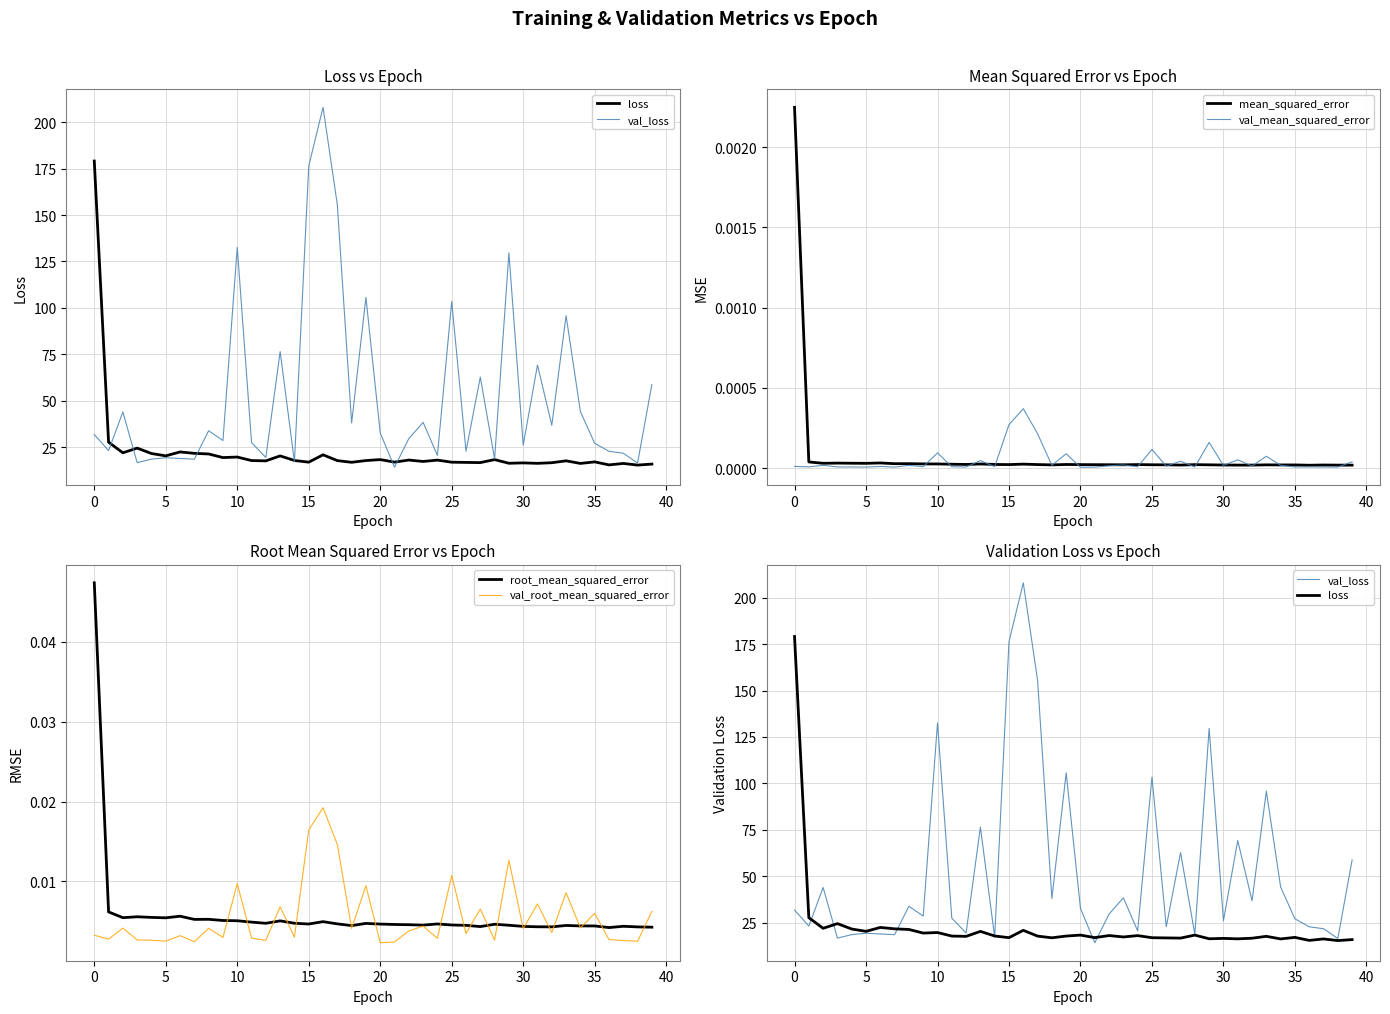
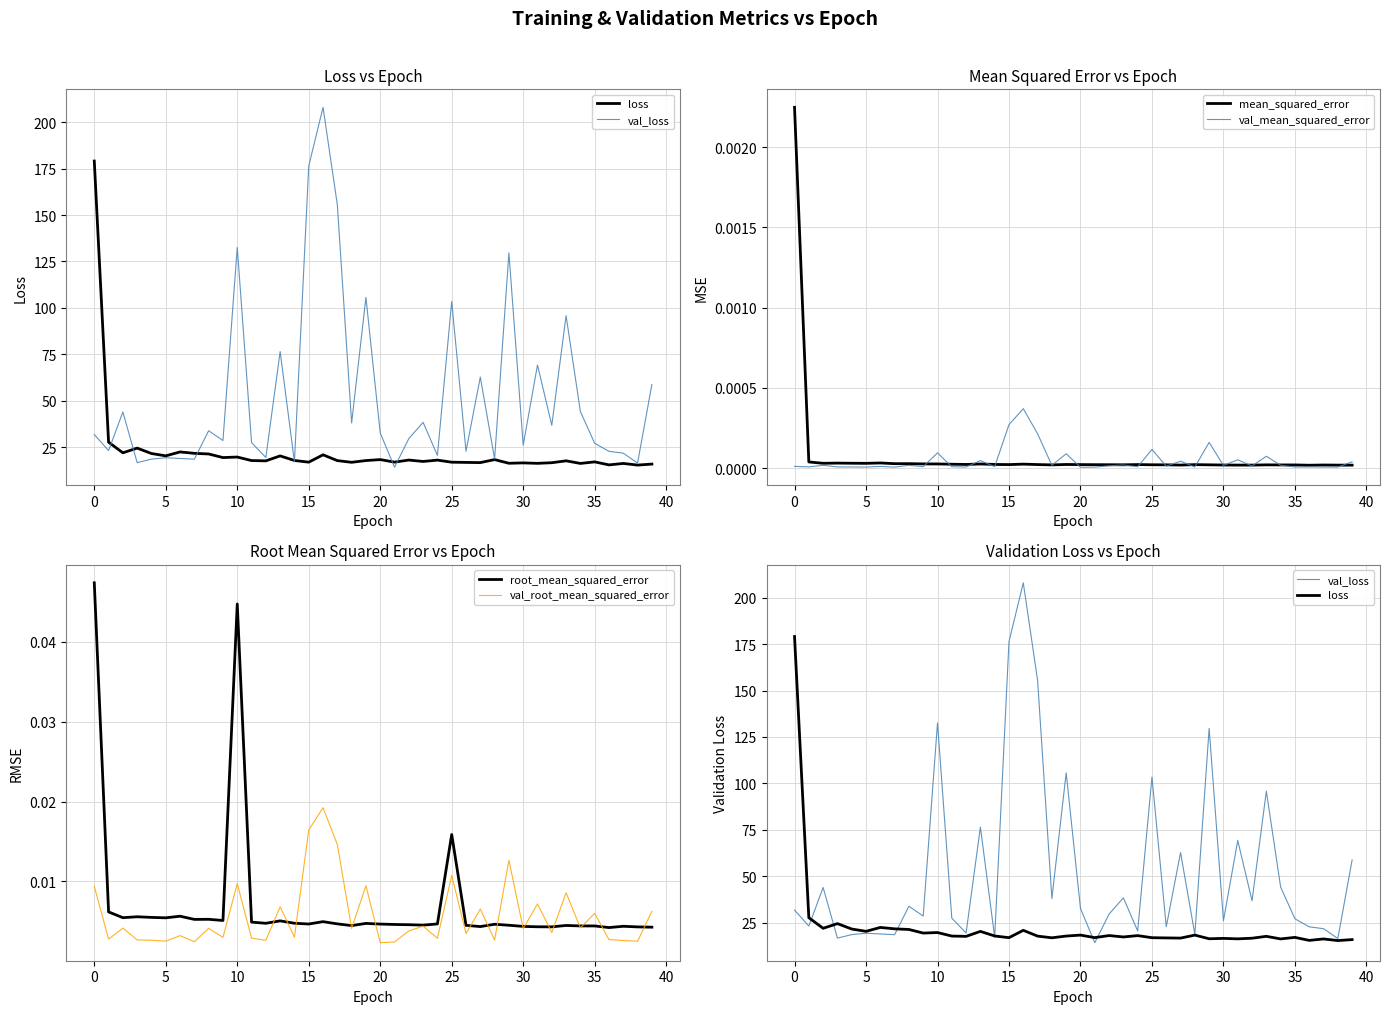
Root Mean Squared Error vs Epoch, val_root_mean_squared_error, 0: 0.003 -> 0.009
Root Mean Squared Error vs Epoch, root_mean_squared_error, 10: 0.005 -> 0.045
Root Mean Squared Error vs Epoch, root_mean_squared_error, 25: 0.005 -> 0.016
